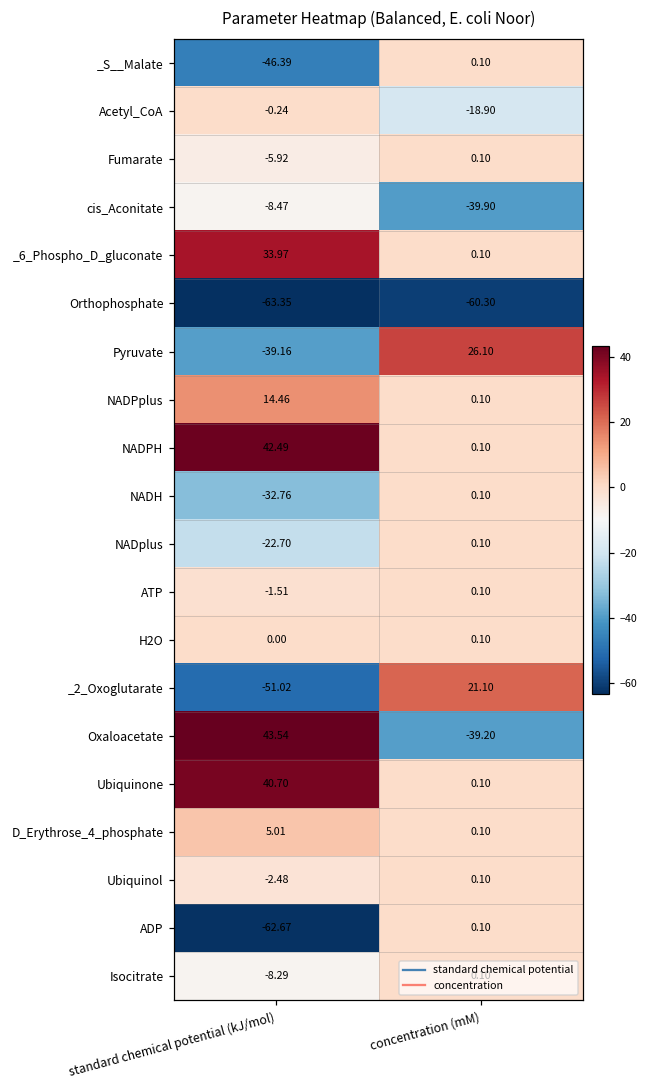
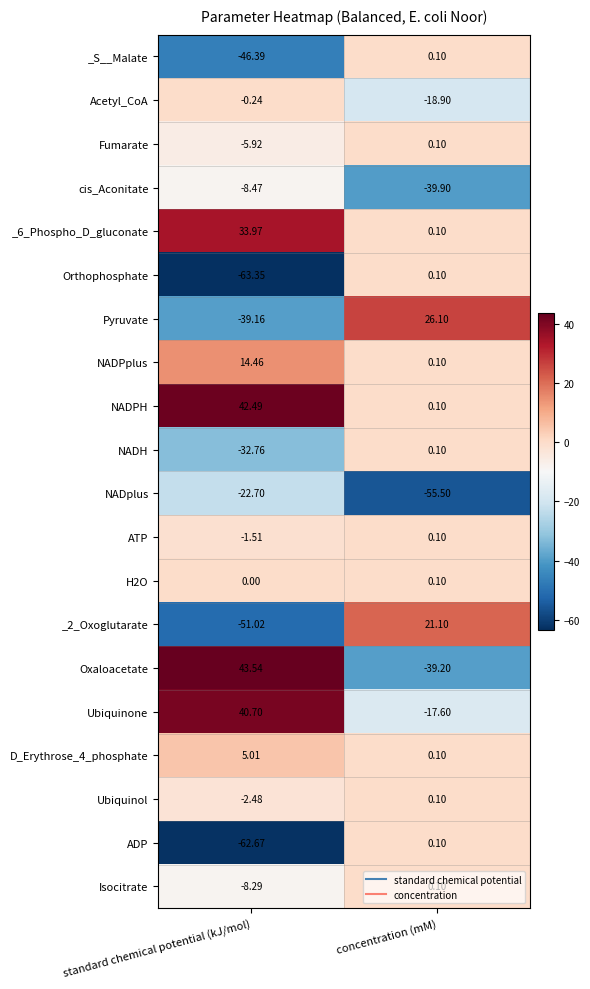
Orthophosphate, concentration (mM): -60.30 -> 0.10
NADplus, concentration (mM): 0.10 -> -55.50
Ubiquinone, concentration (mM): 0.10 -> -17.60
